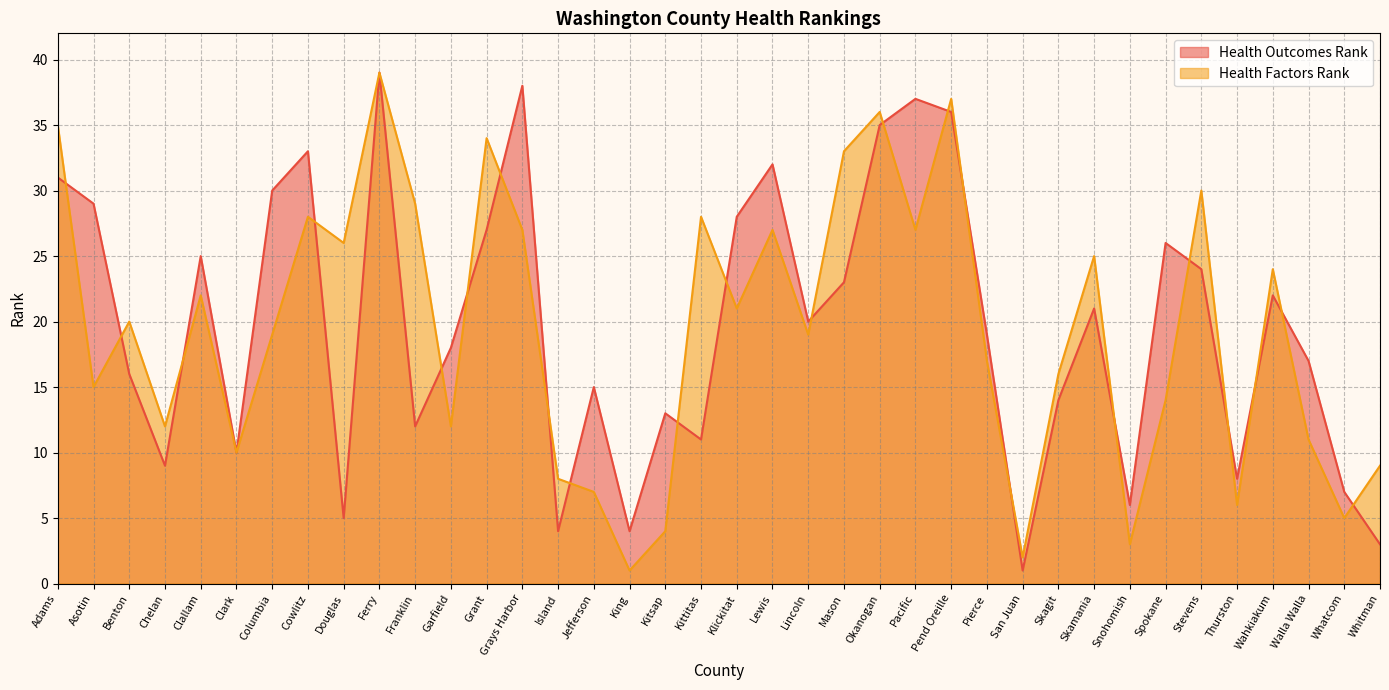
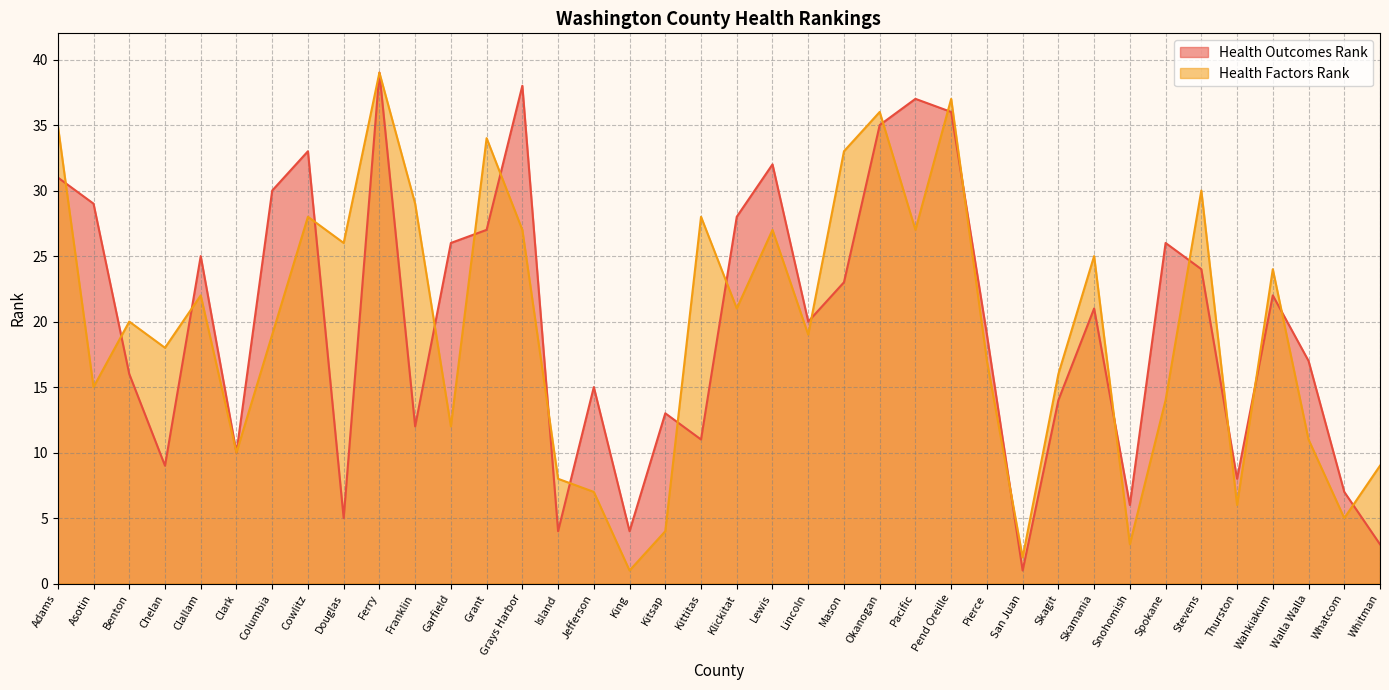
Health Factors Rank, Chelan: 12 -> 18
Health Outcomes Rank, Garfield: 18 -> 26
